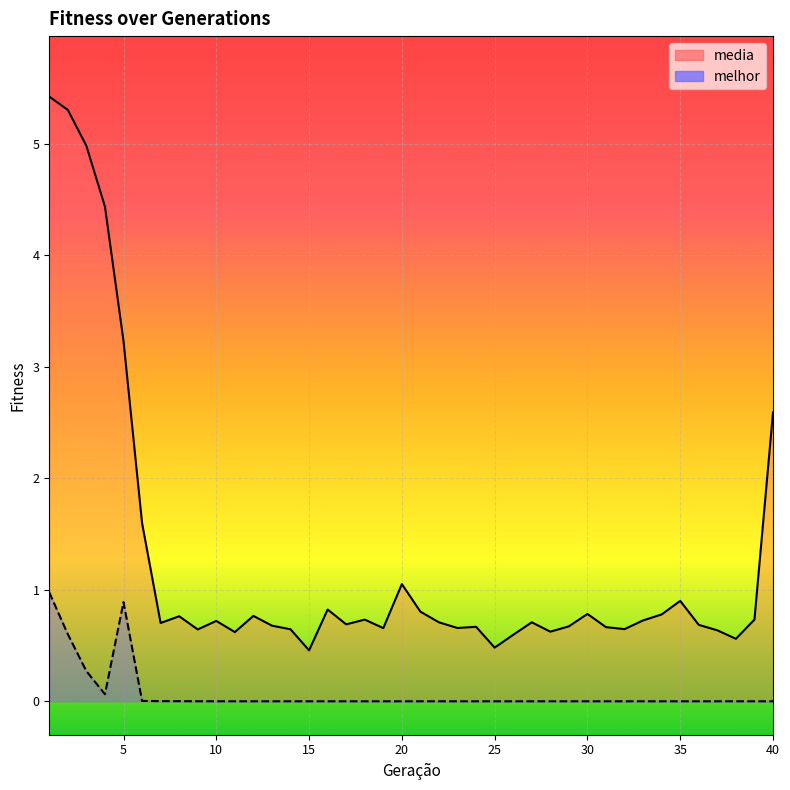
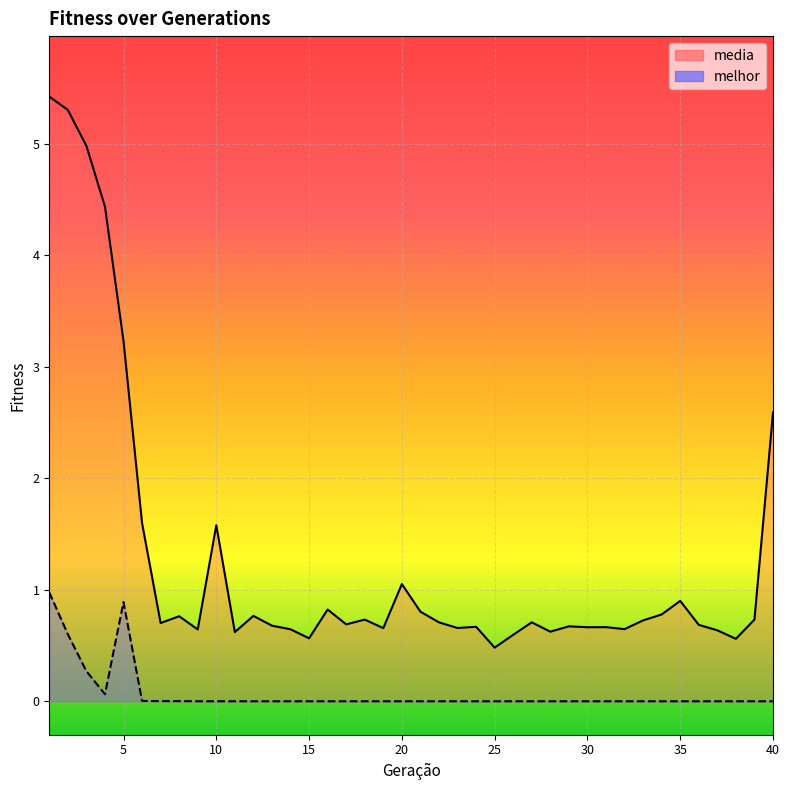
media, 10: 0.72 -> 1.58
media, 15: 0.46 -> 0.56
media, 30: 0.78 -> 0.66
